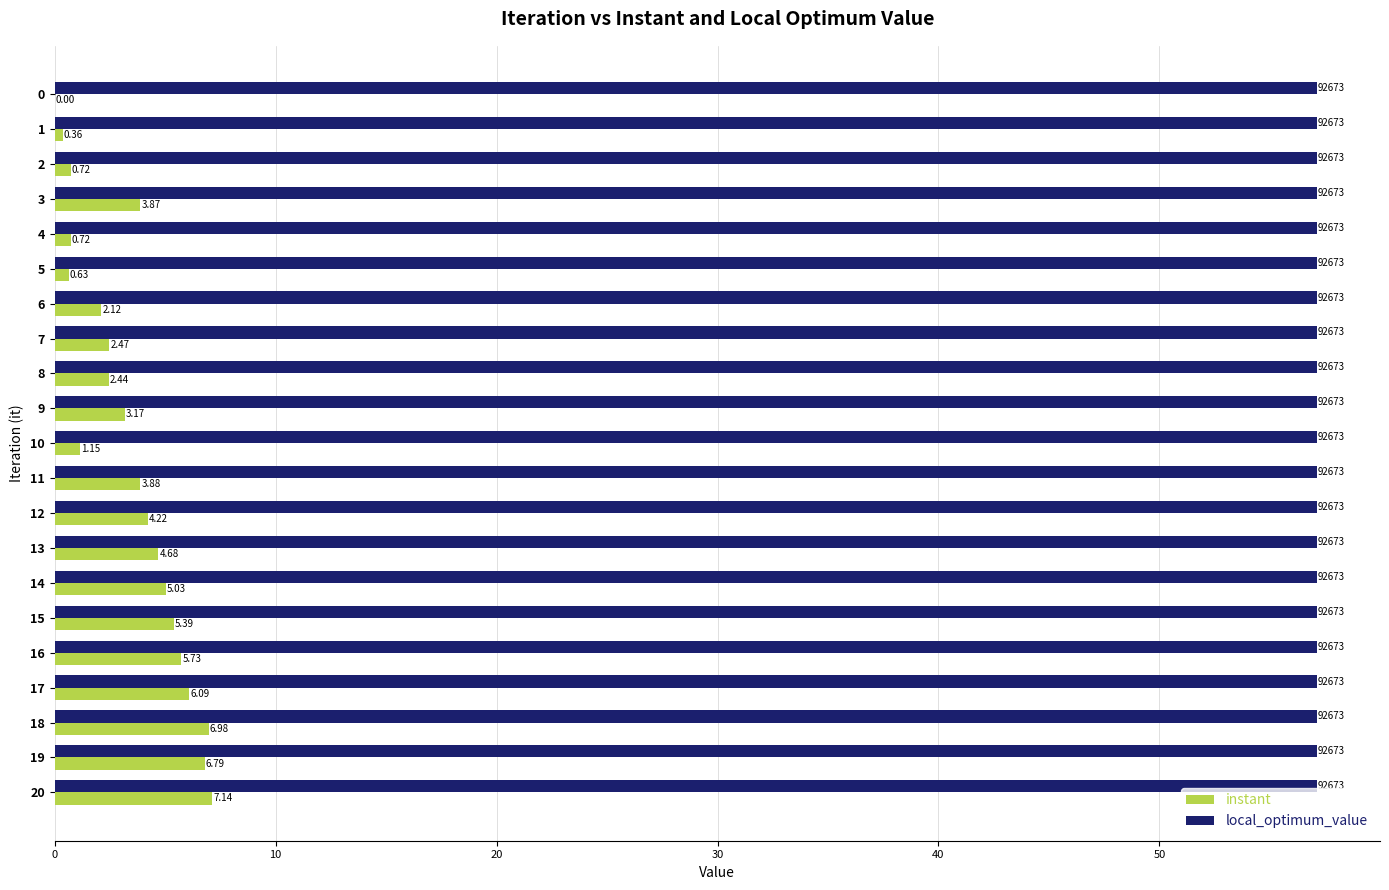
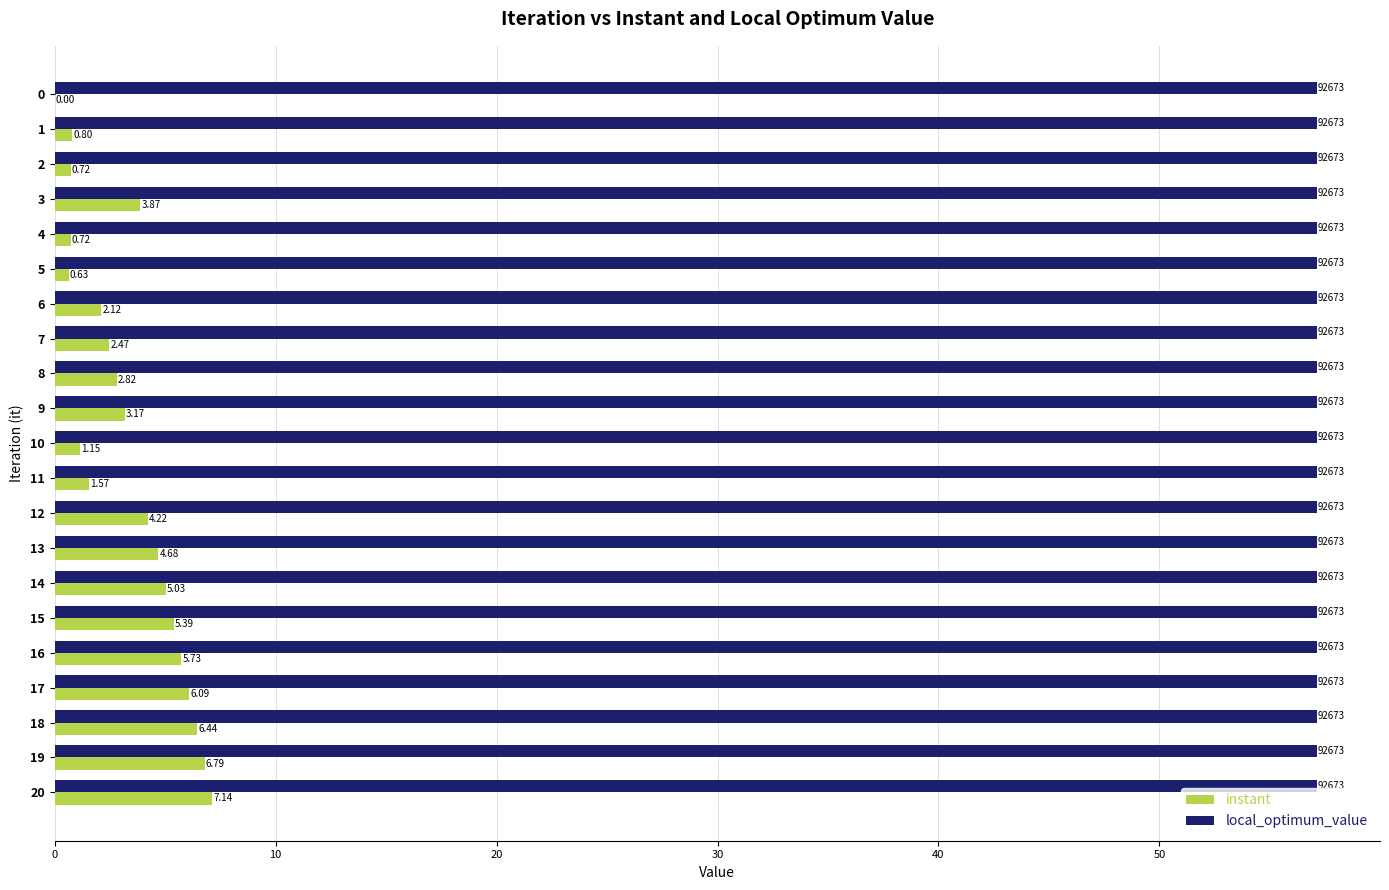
instant, 1: 0.36 -> 0.80
instant, 8: 2.44 -> 2.82
instant, 11: 3.88 -> 1.57
instant, 18: 6.98 -> 6.44
